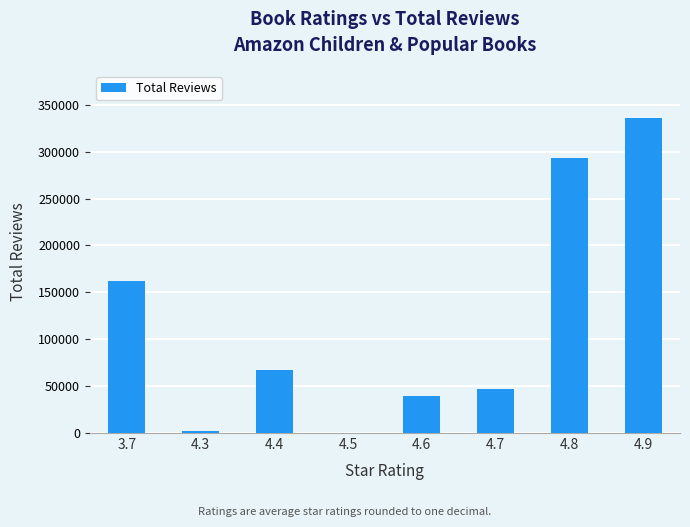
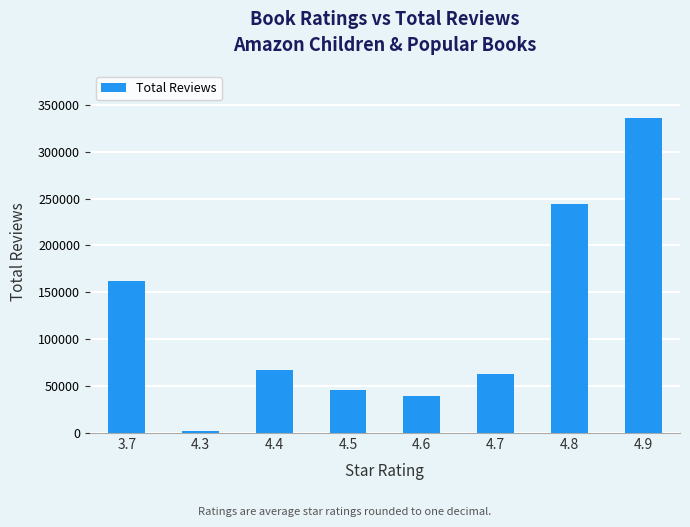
4.5: 0 -> 50000
4.7: 50000 -> 60000
4.8: 290000 -> 240000
